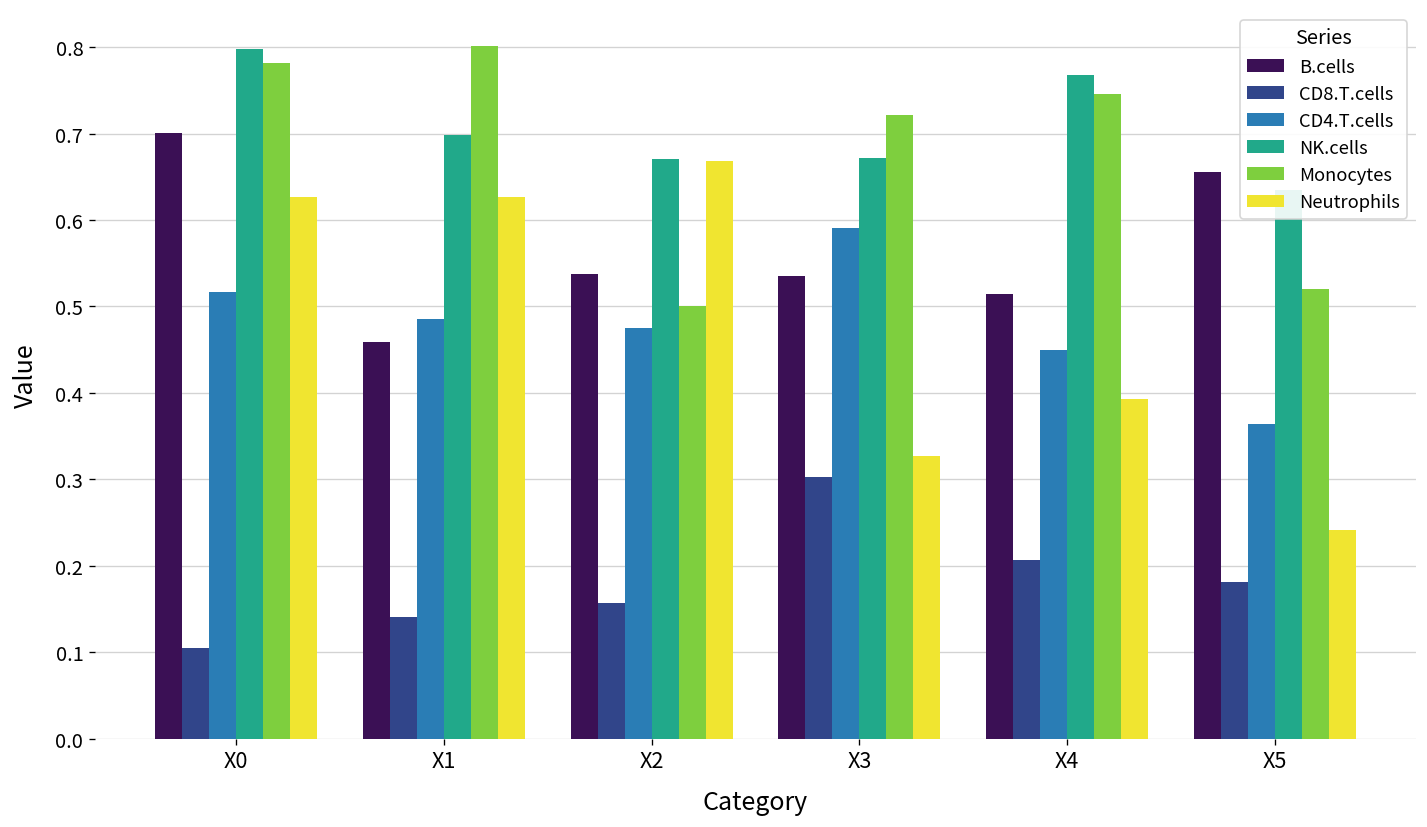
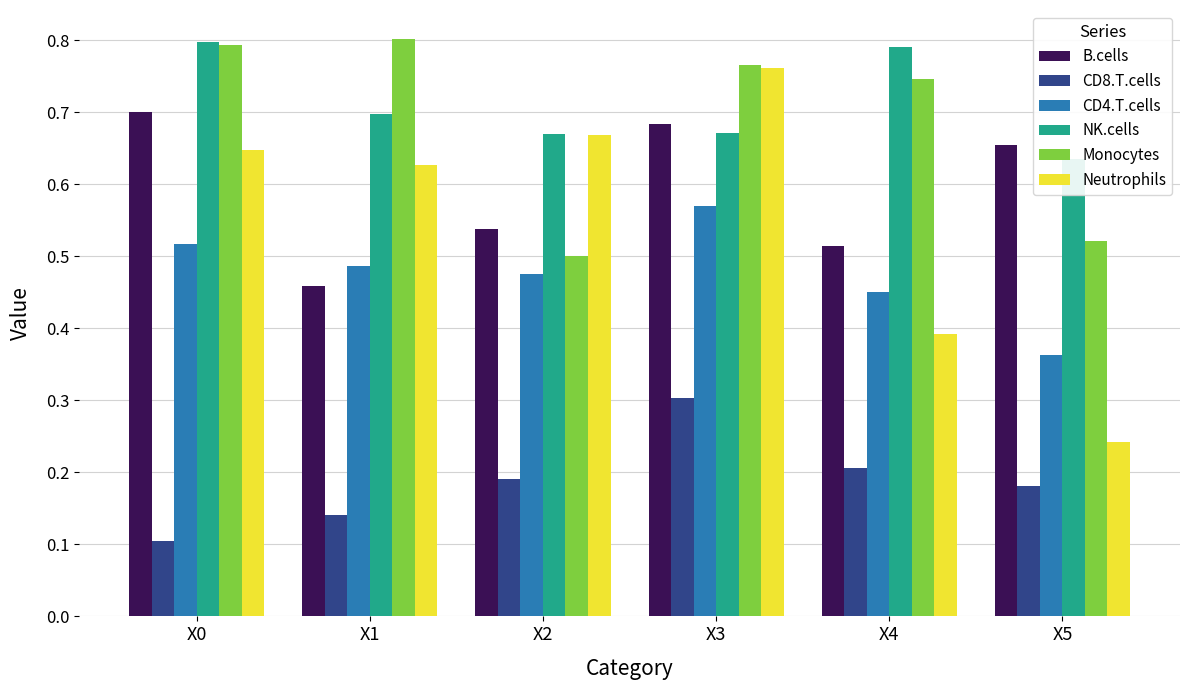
Monocytes, X0: 0.78 -> 0.79
Neutrophils, X0: 0.63 -> 0.65
CD8.T.cells, X2: 0.16 -> 0.19
B.cells, X3: 0.54 -> 0.68
CD4.T.cells, X3: 0.59 -> 0.57
Monocytes, X3: 0.72 -> 0.77
Neutrophils, X3: 0.33 -> 0.76
NK.cells, X4: 0.77 -> 0.79
